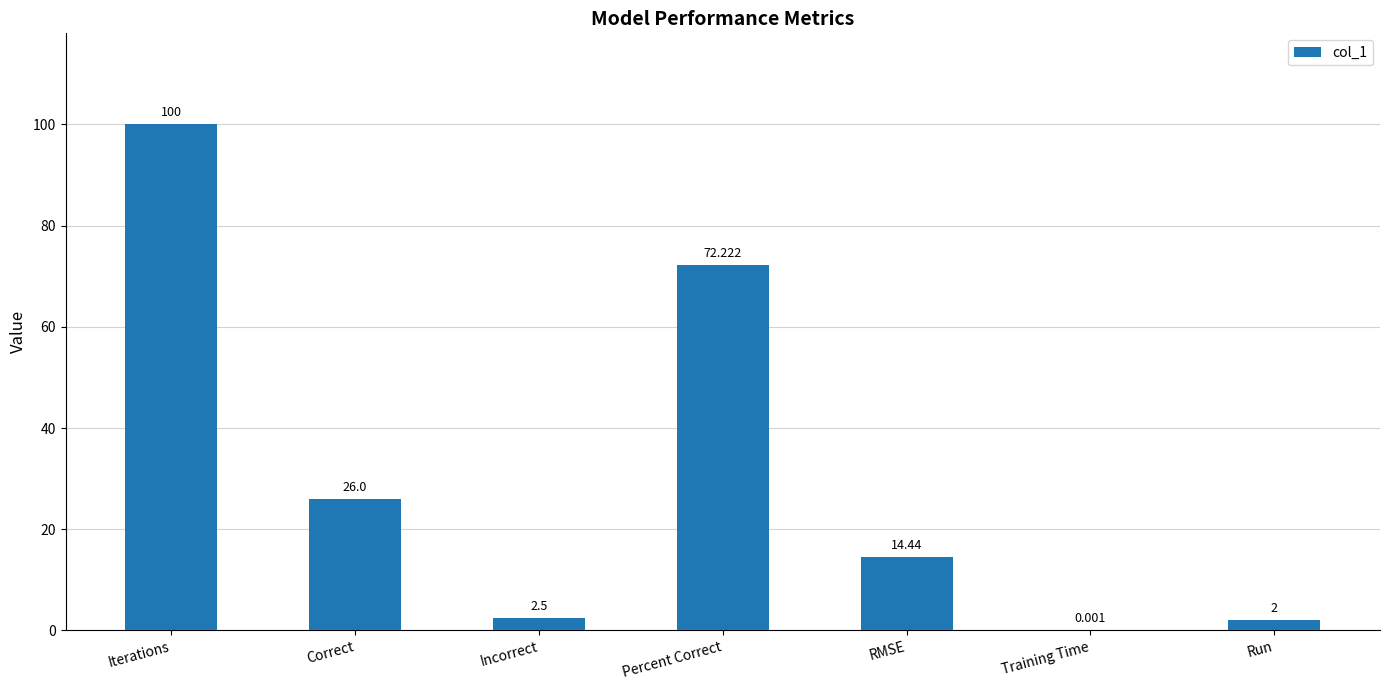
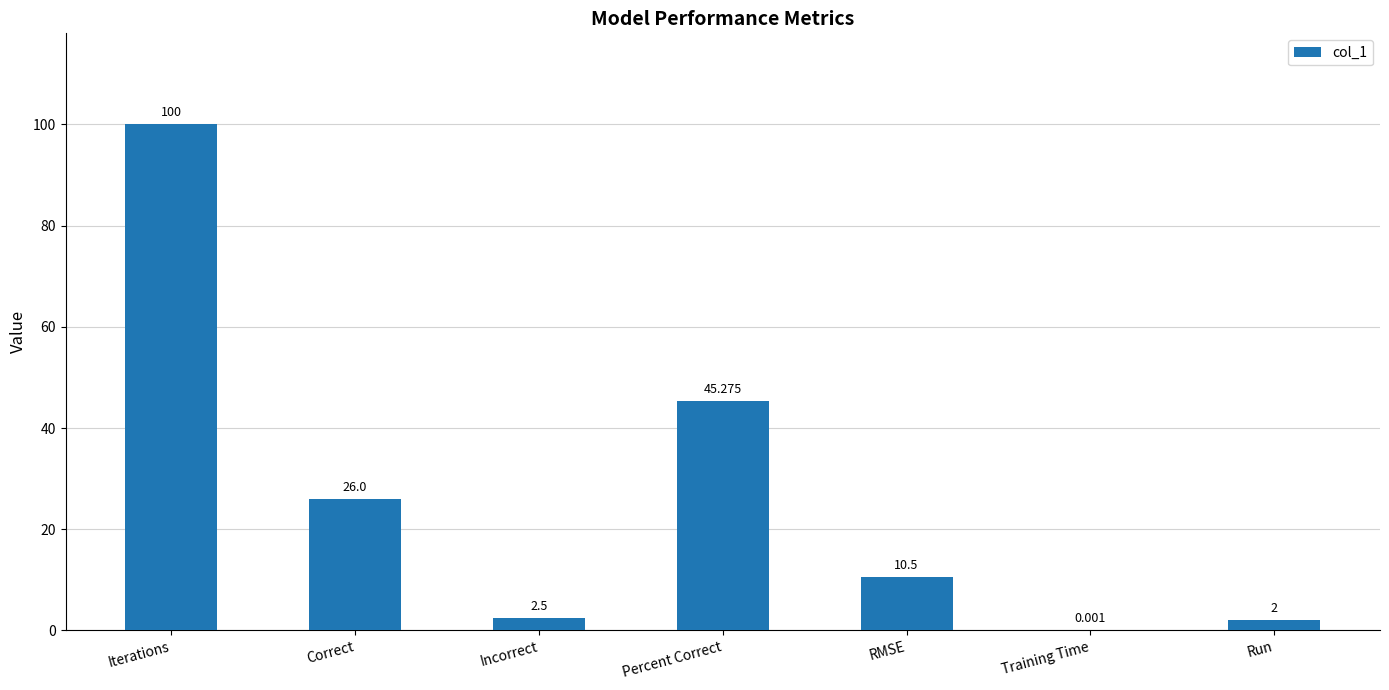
Percent Correct: 72.222 -> 45.275
RMSE: 14.44 -> 10.5
